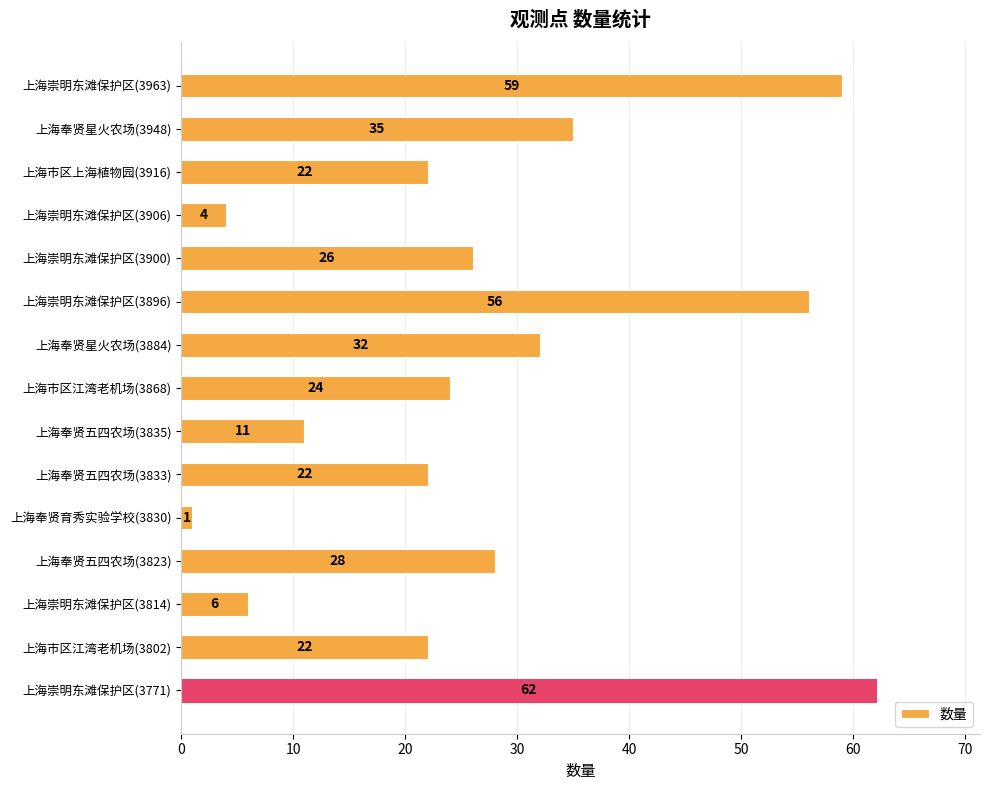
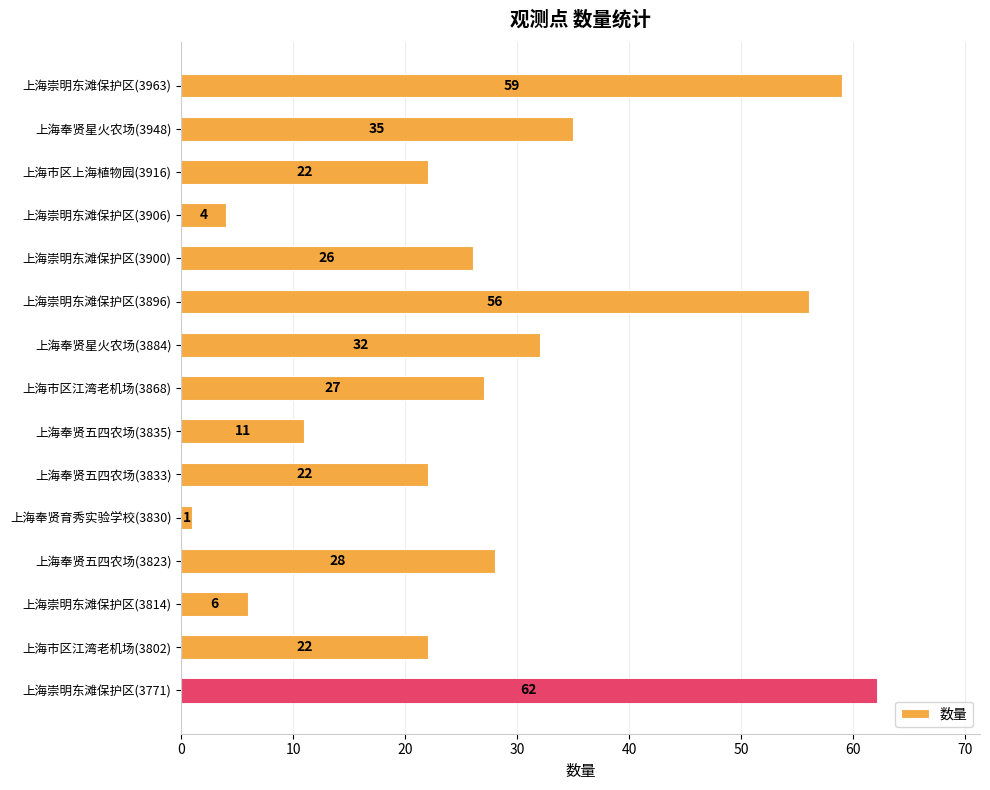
上海市区江湾老机场(3868): 24 -> 27
